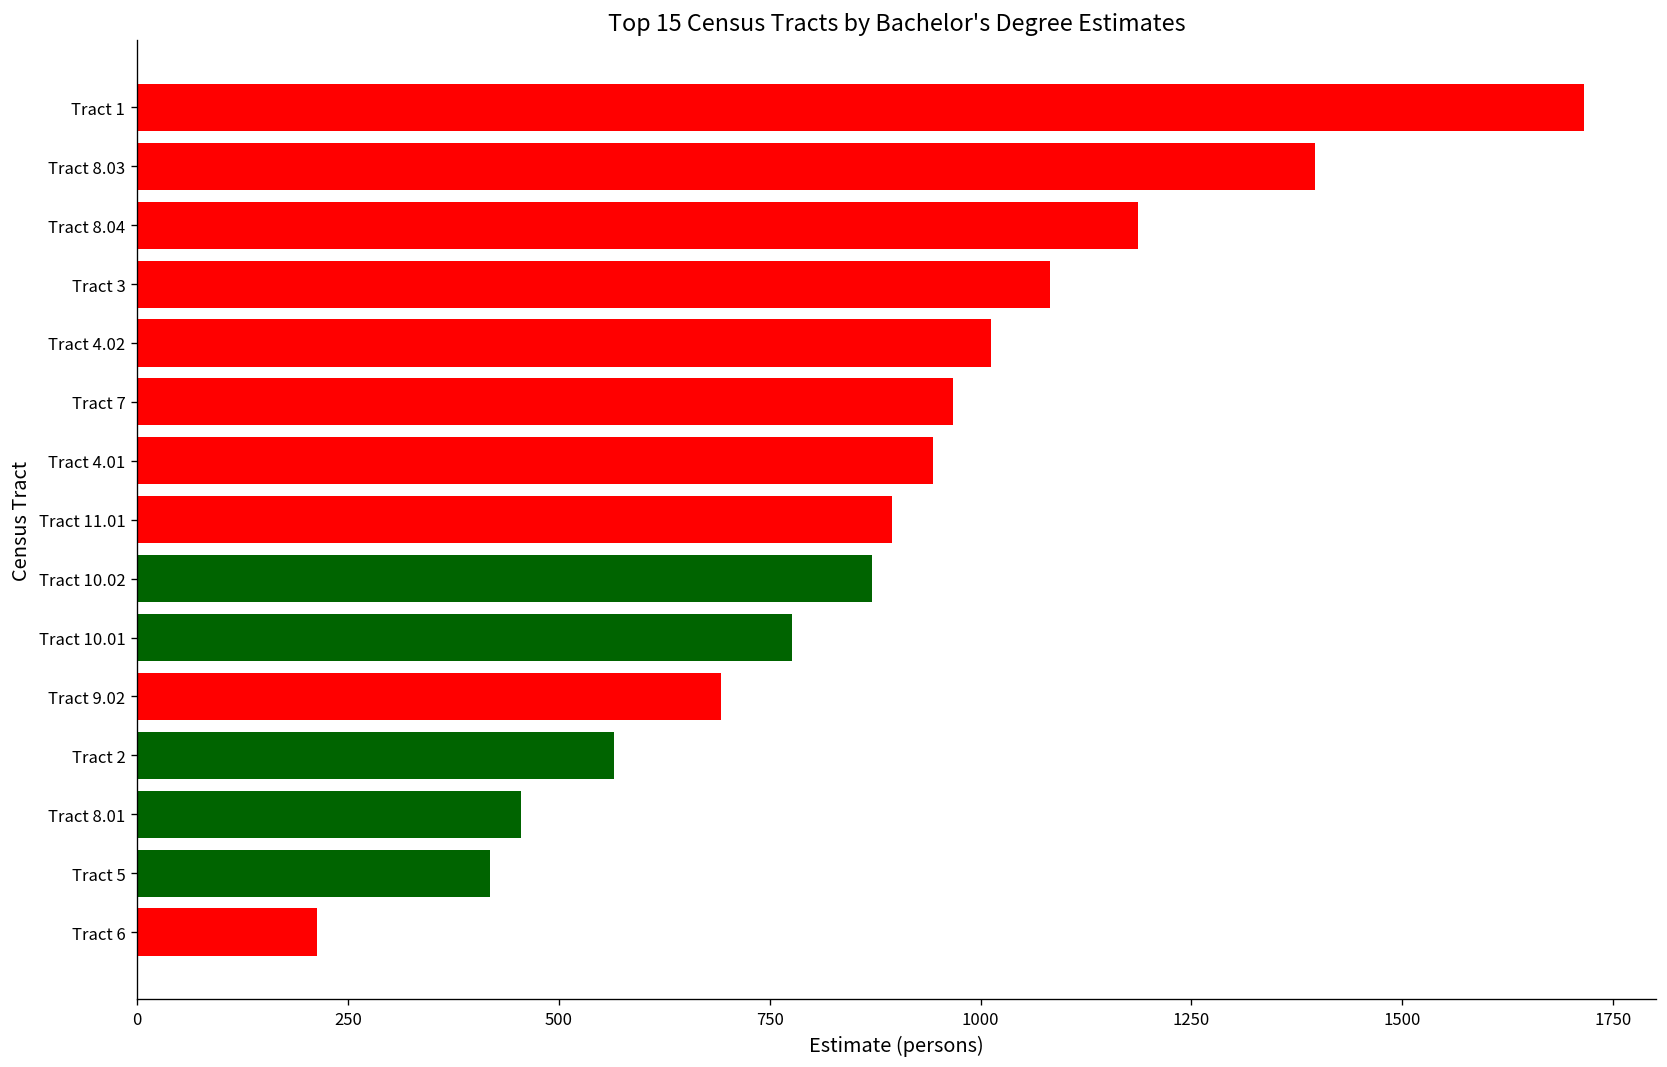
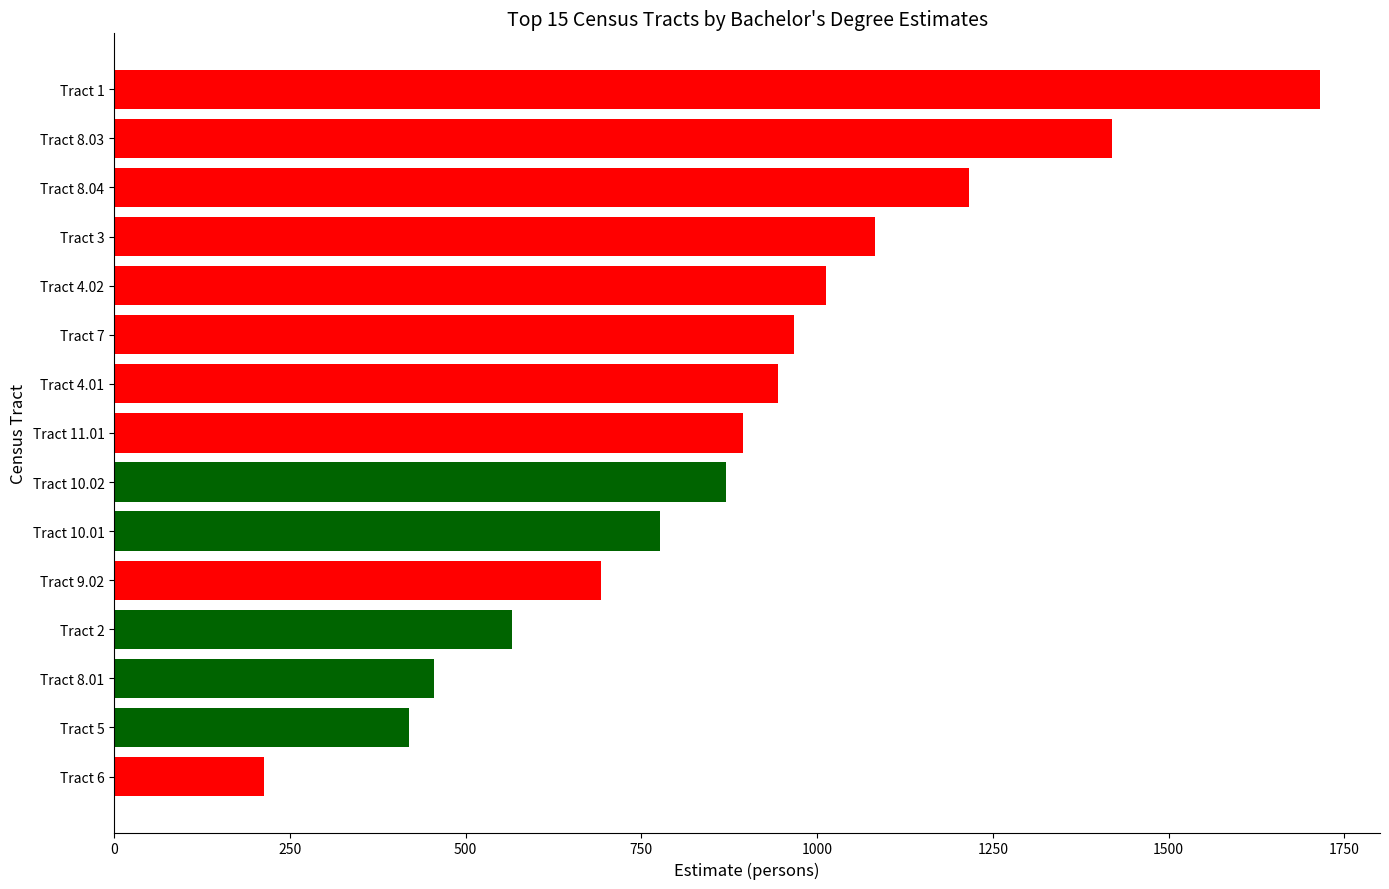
Tract 8.03: 1400 -> 1420
Tract 8.04: 1190 -> 1220
